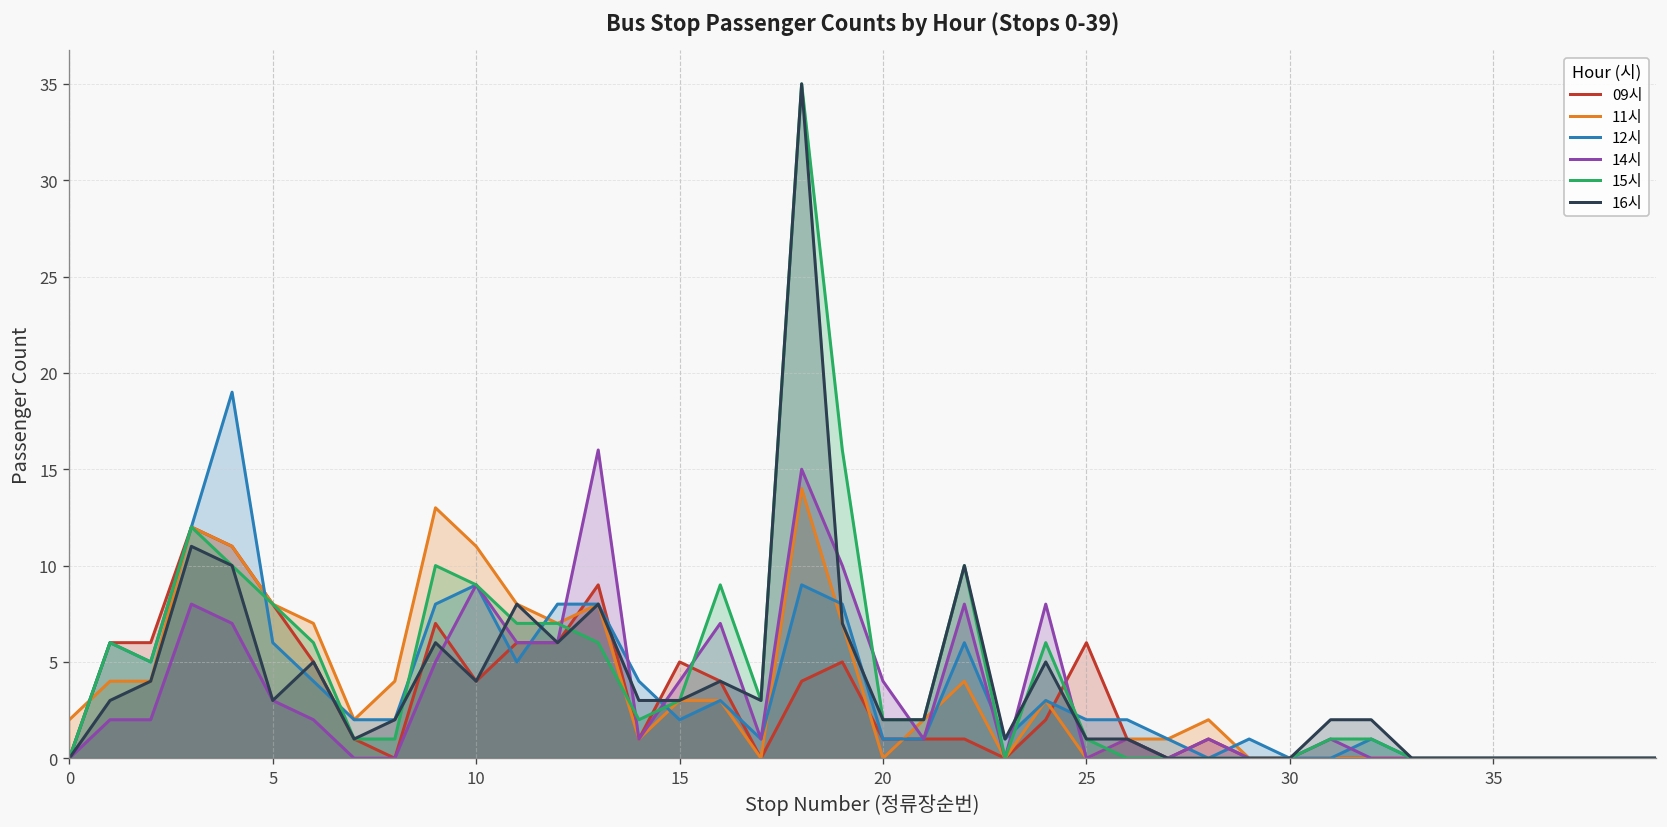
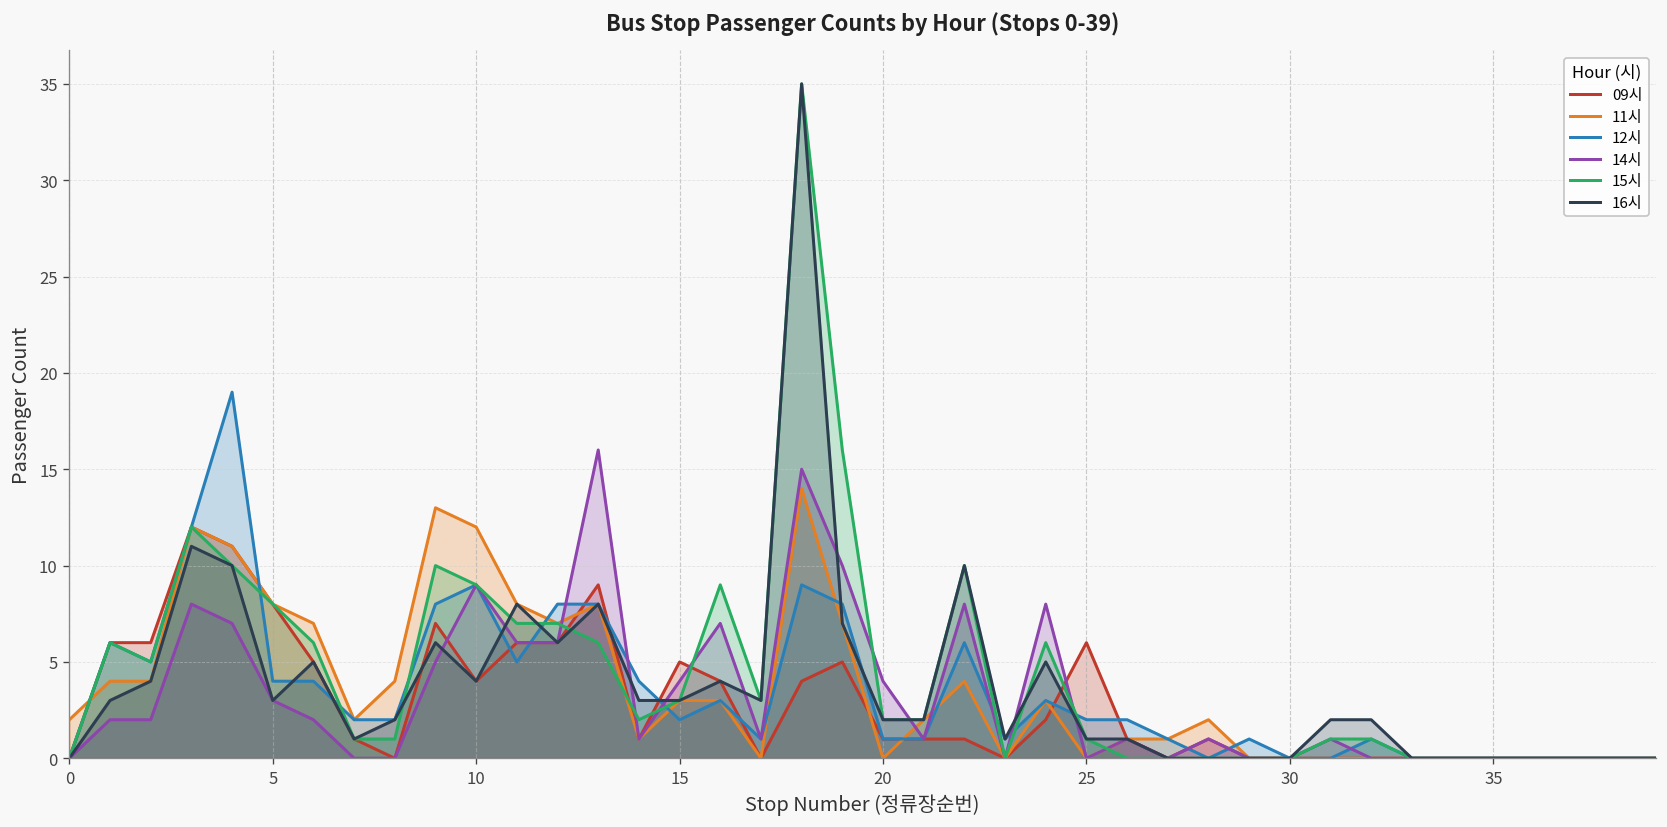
12시, 5: 6 -> 4
11시, 10: 11 -> 12
